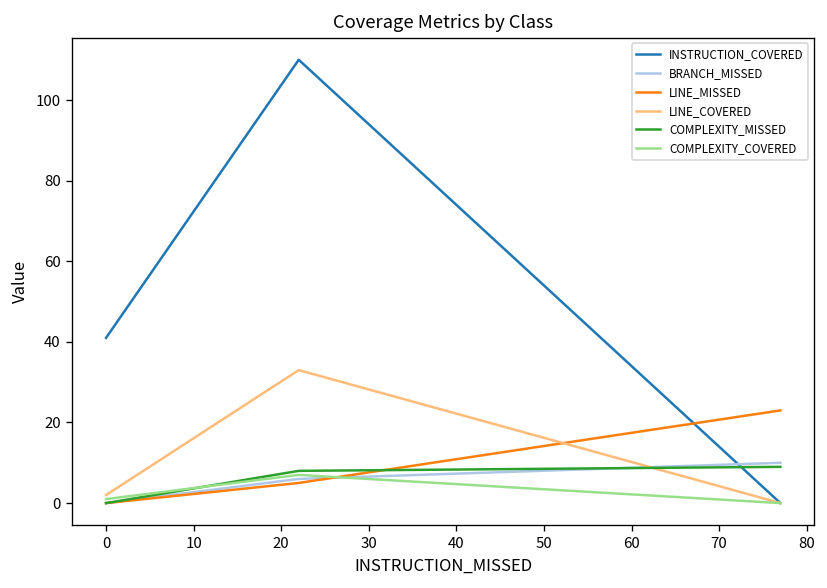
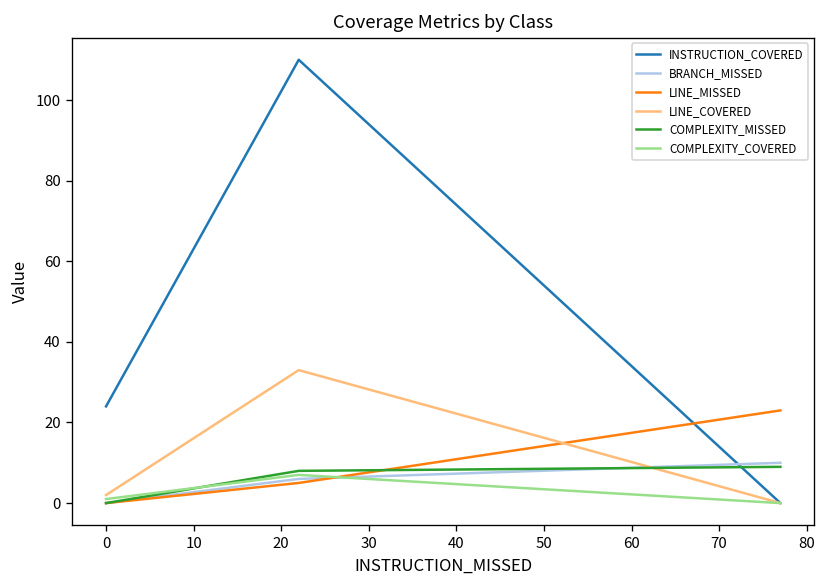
INSTRUCTION_COVERED, 0: 41 -> 24
